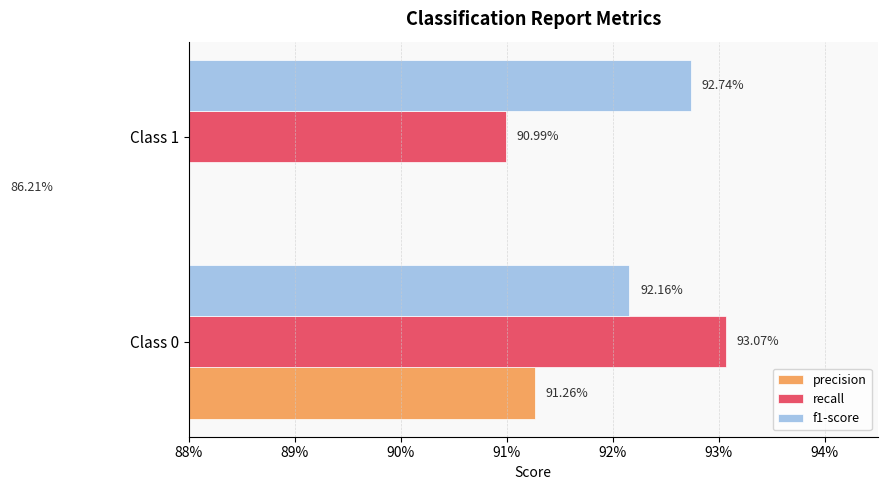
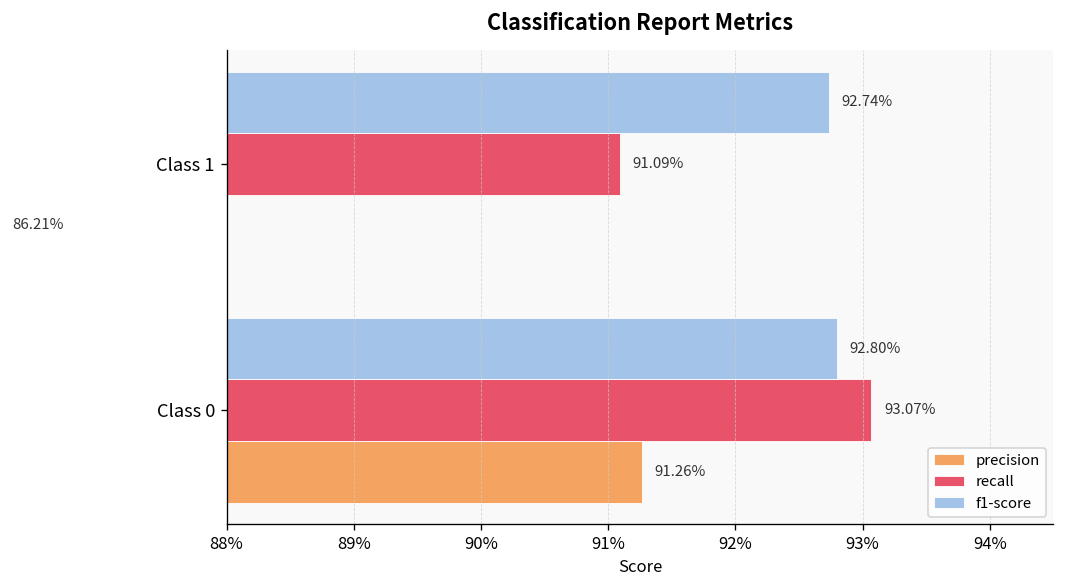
recall, Class 1: 90.99% -> 91.09%
f1-score, Class 0: 92.16% -> 92.80%
